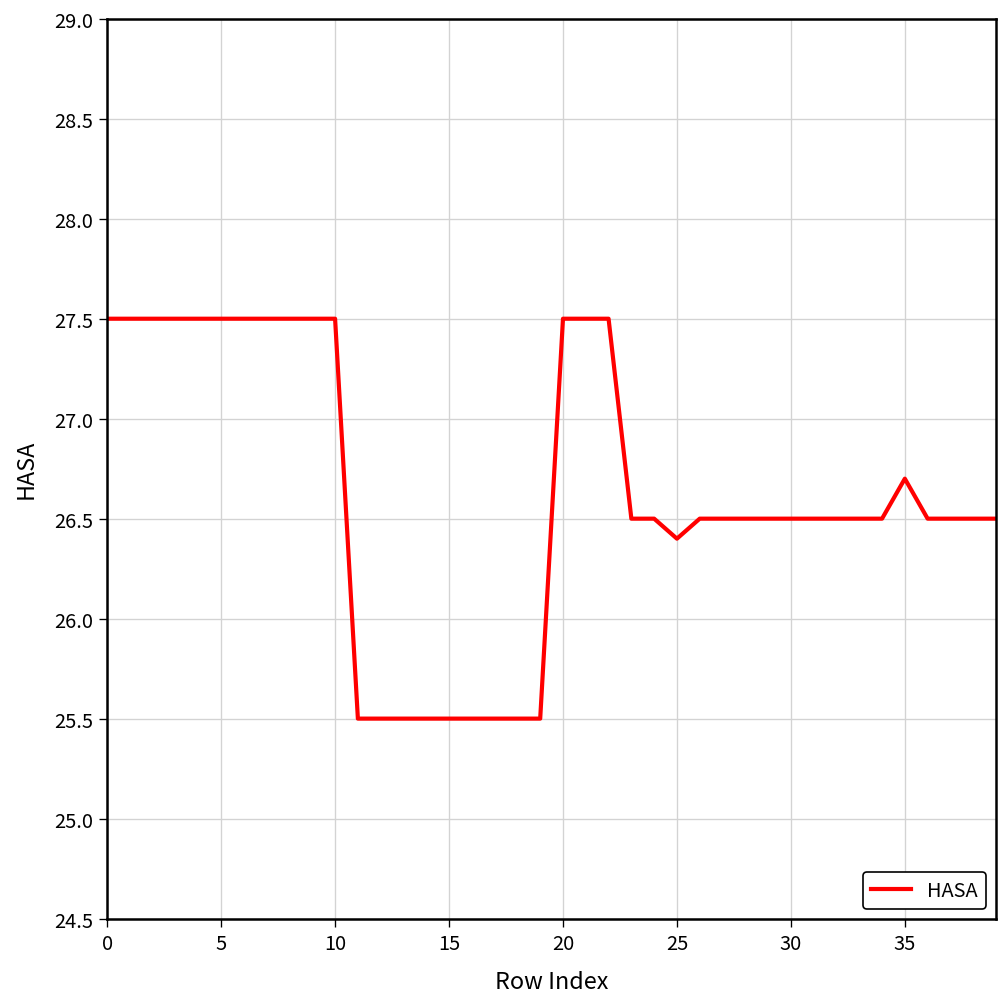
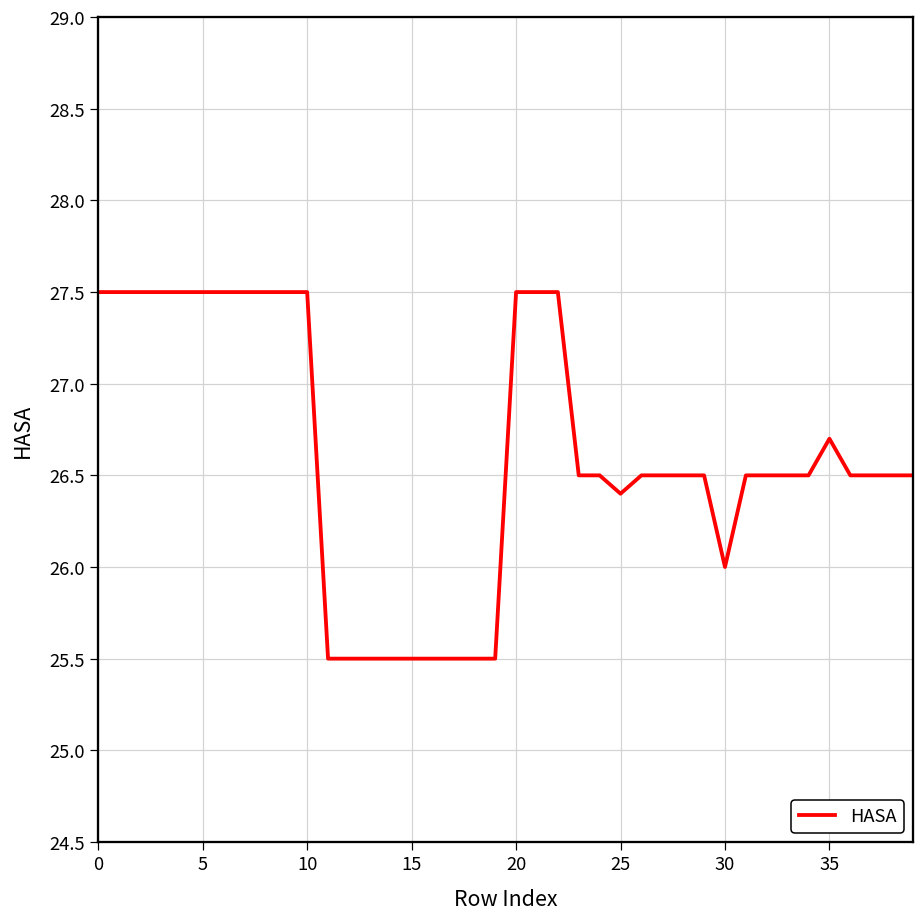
30: 26.5 -> 26.0
